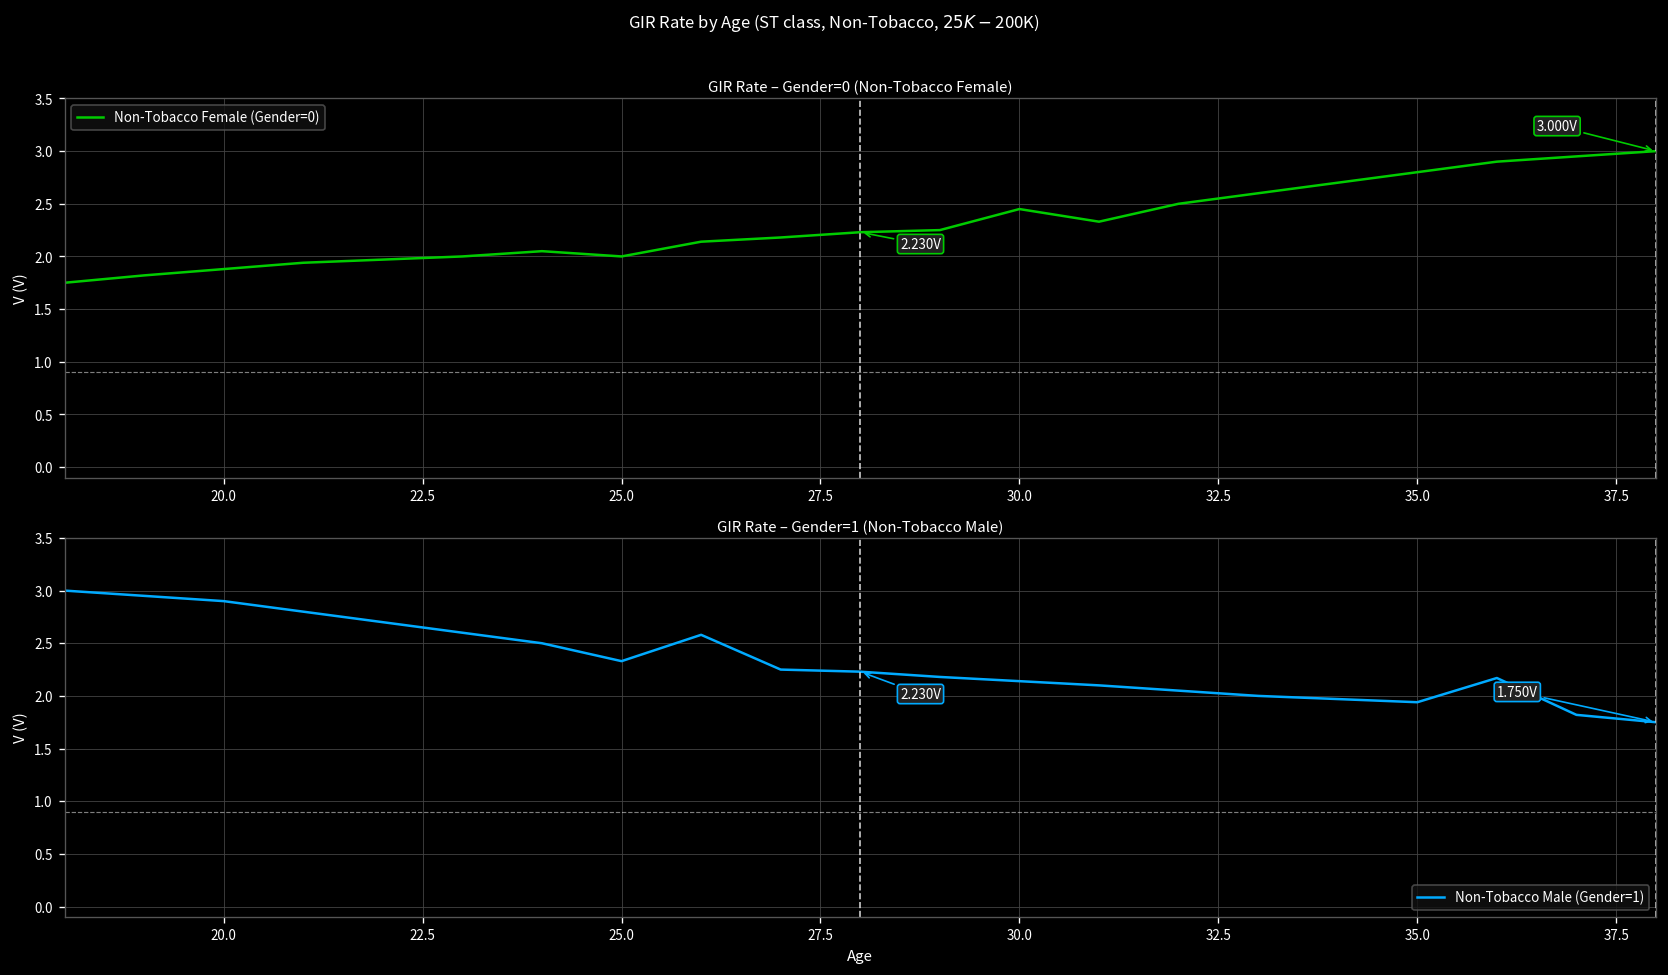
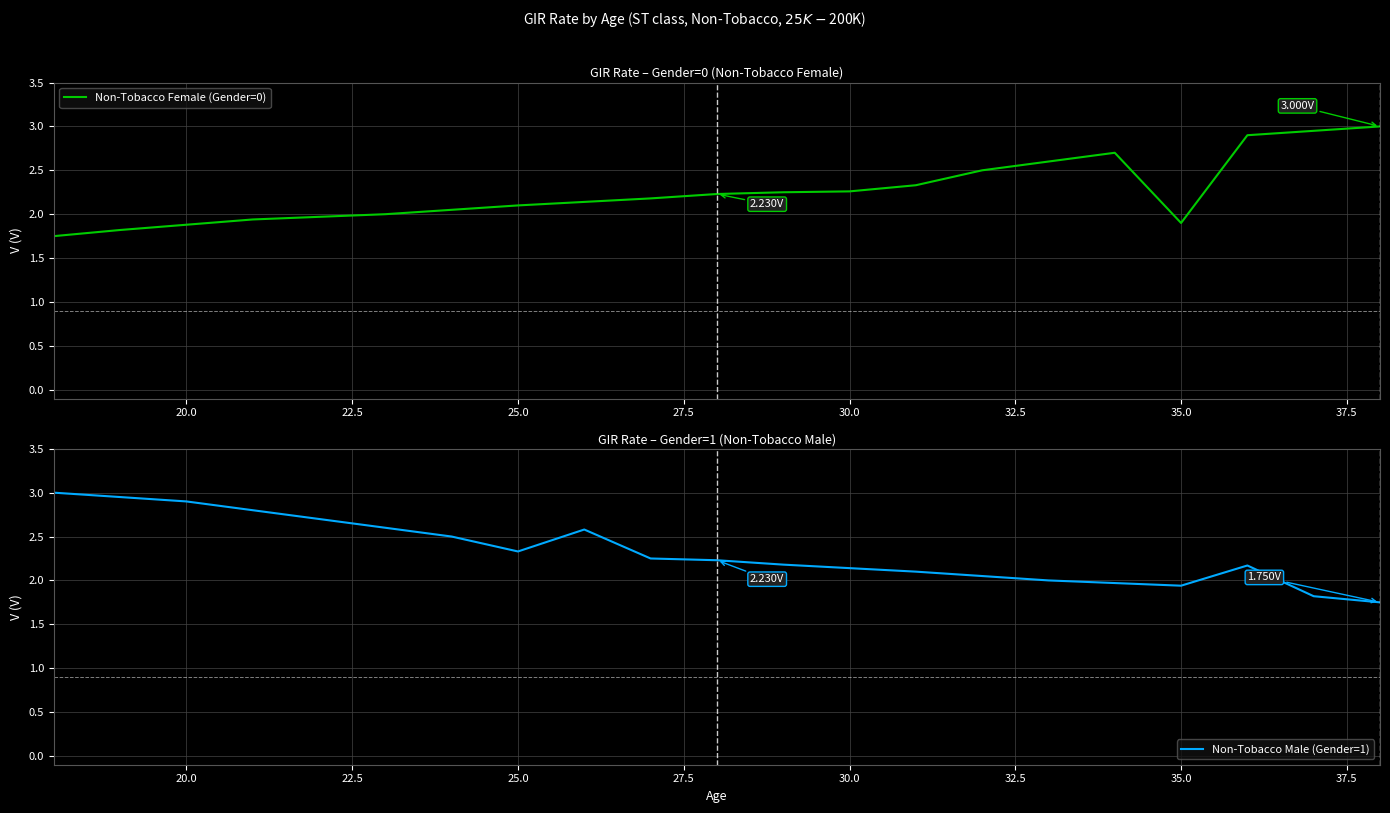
GIR Rate – Gender=0 (Non-Tobacco Female), 25.0: 2.0 -> 2.1
GIR Rate – Gender=0 (Non-Tobacco Female), 30.0: 2.5 -> 2.3
GIR Rate – Gender=0 (Non-Tobacco Female), 35.0: 2.8 -> 1.9
